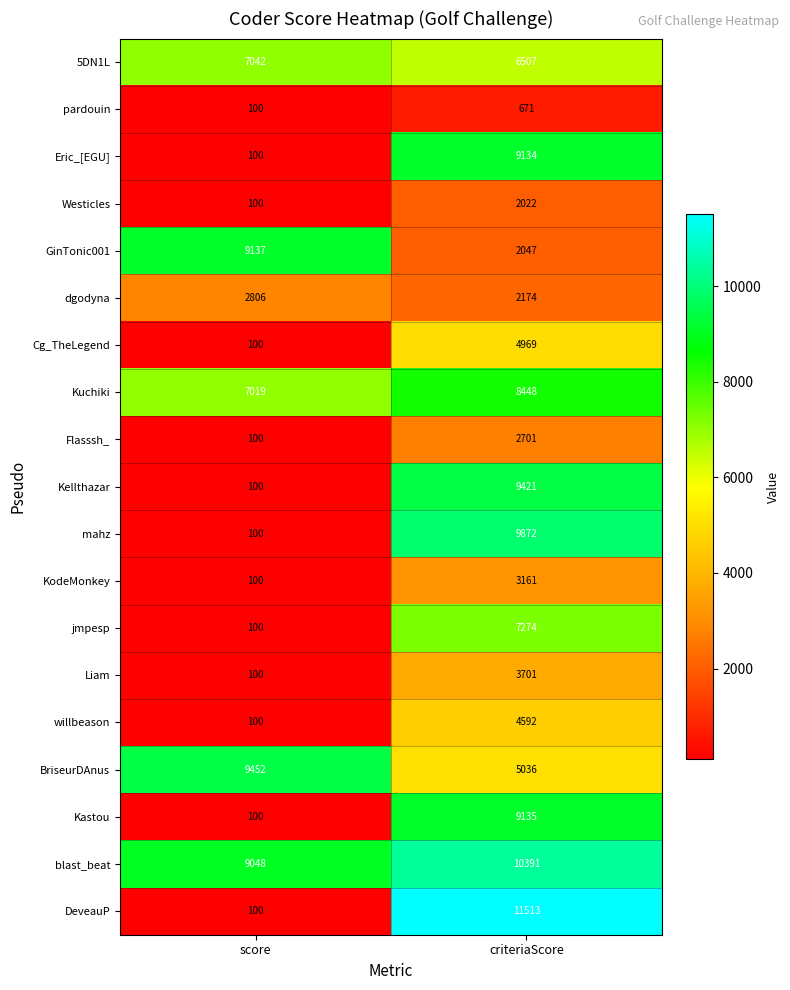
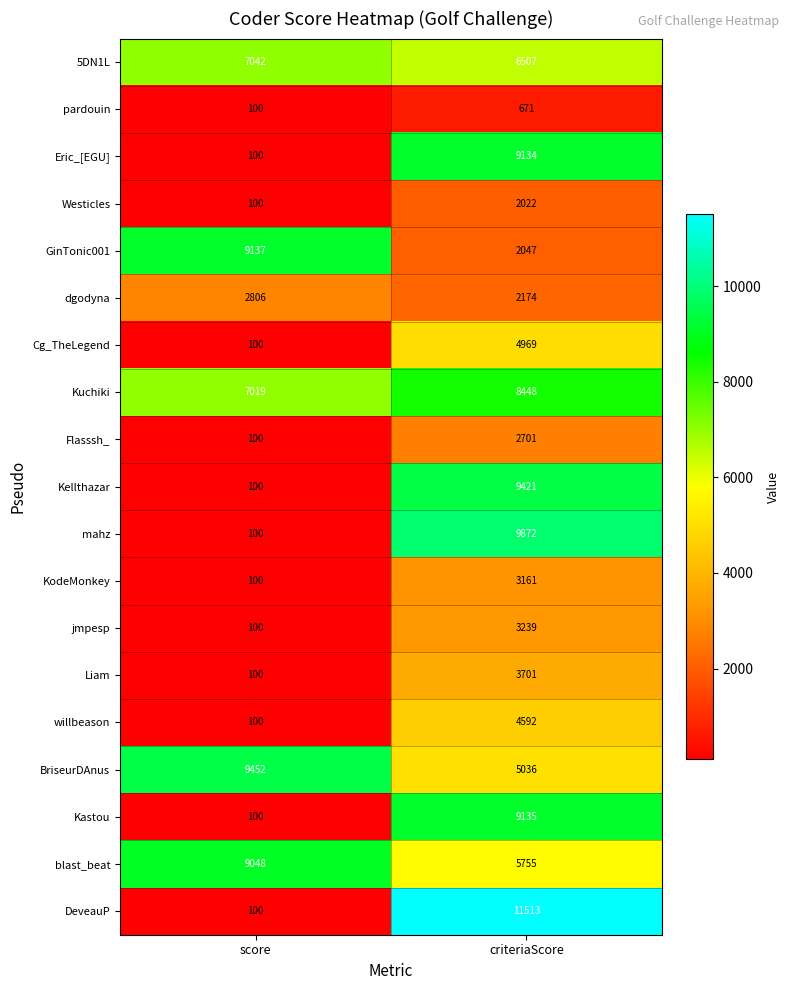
jmpesp, criteriaScore: 7274 -> 3239
blast_beat, criteriaScore: 10391 -> 5755
